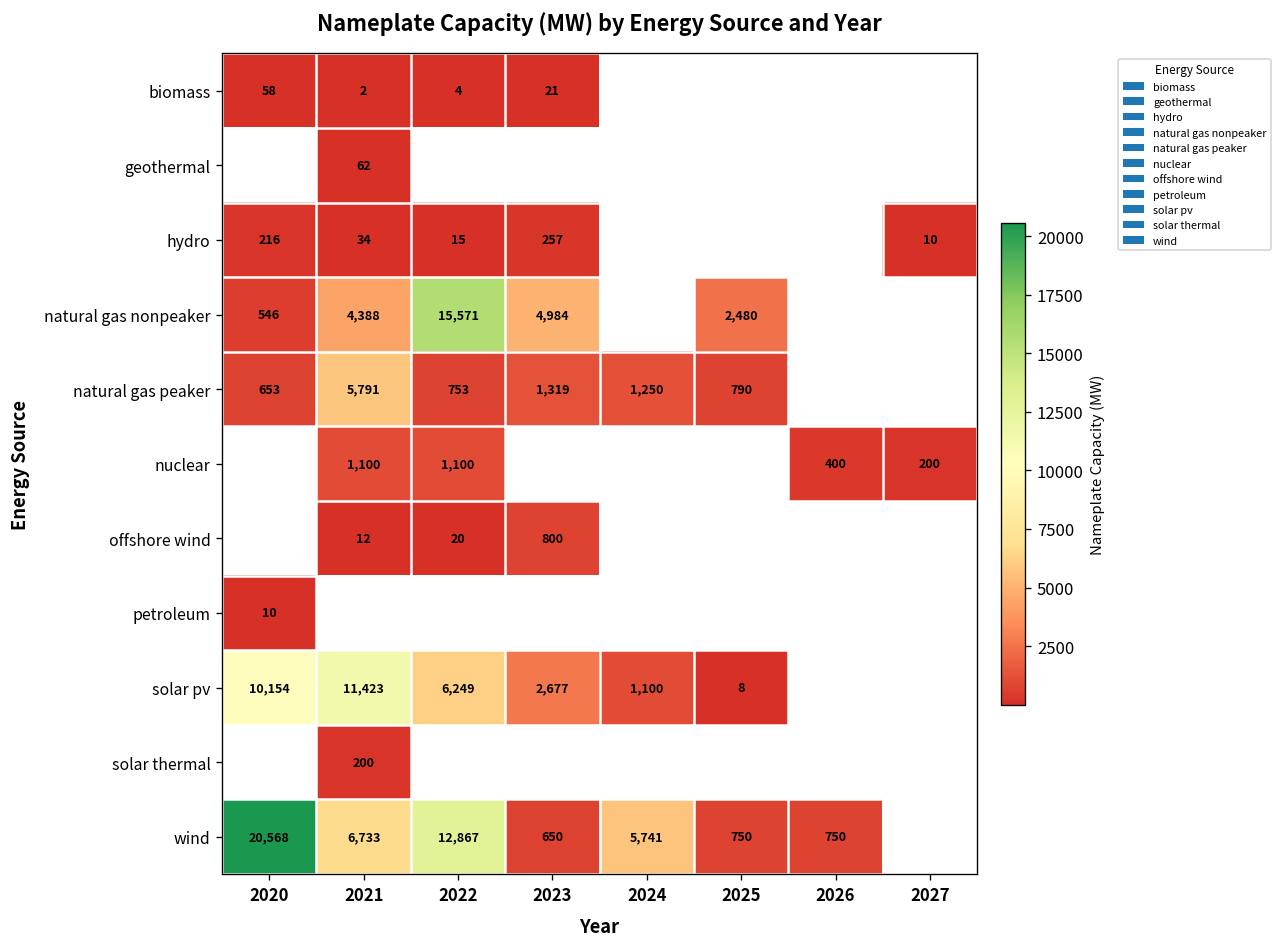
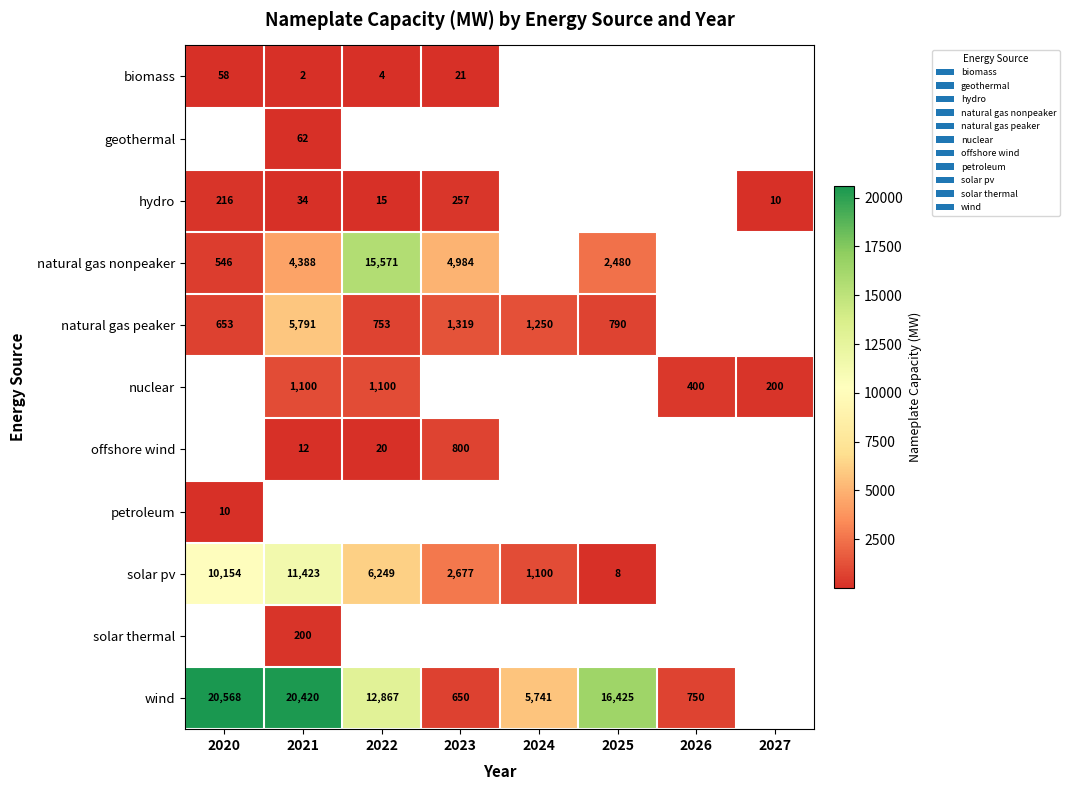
wind, 2021: 6,733 -> 20,420
wind, 2025: 750 -> 16,425
